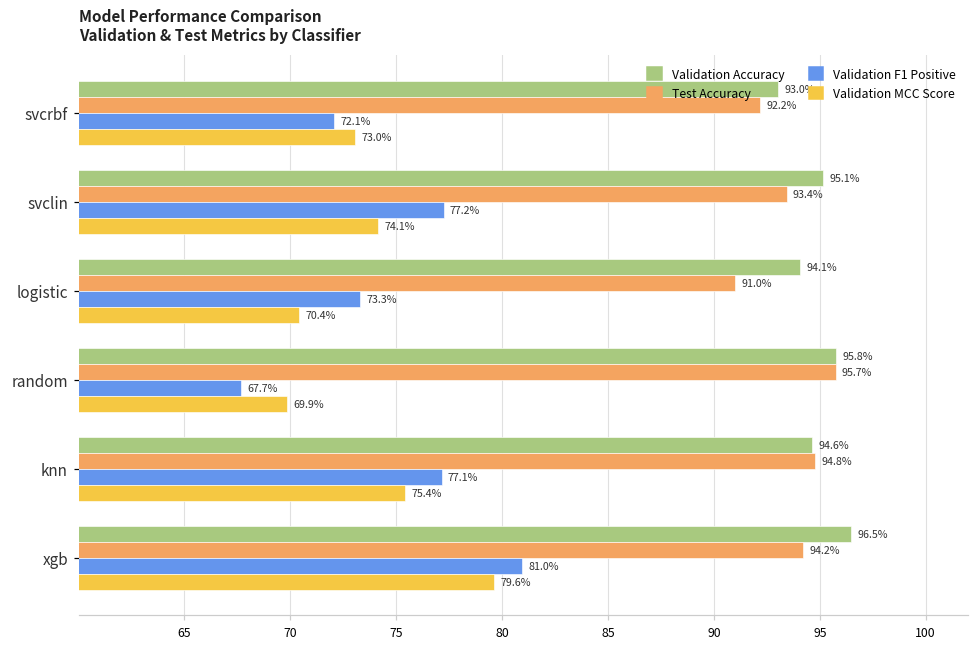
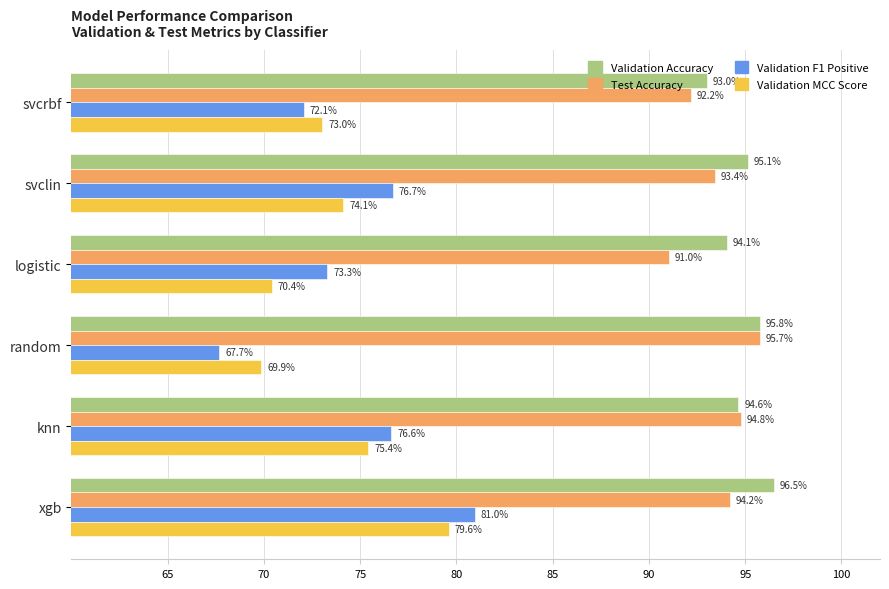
Validation F1 Positive, svclin: 77.2% -> 76.7%
Validation F1 Positive, knn: 77.1% -> 76.6%
